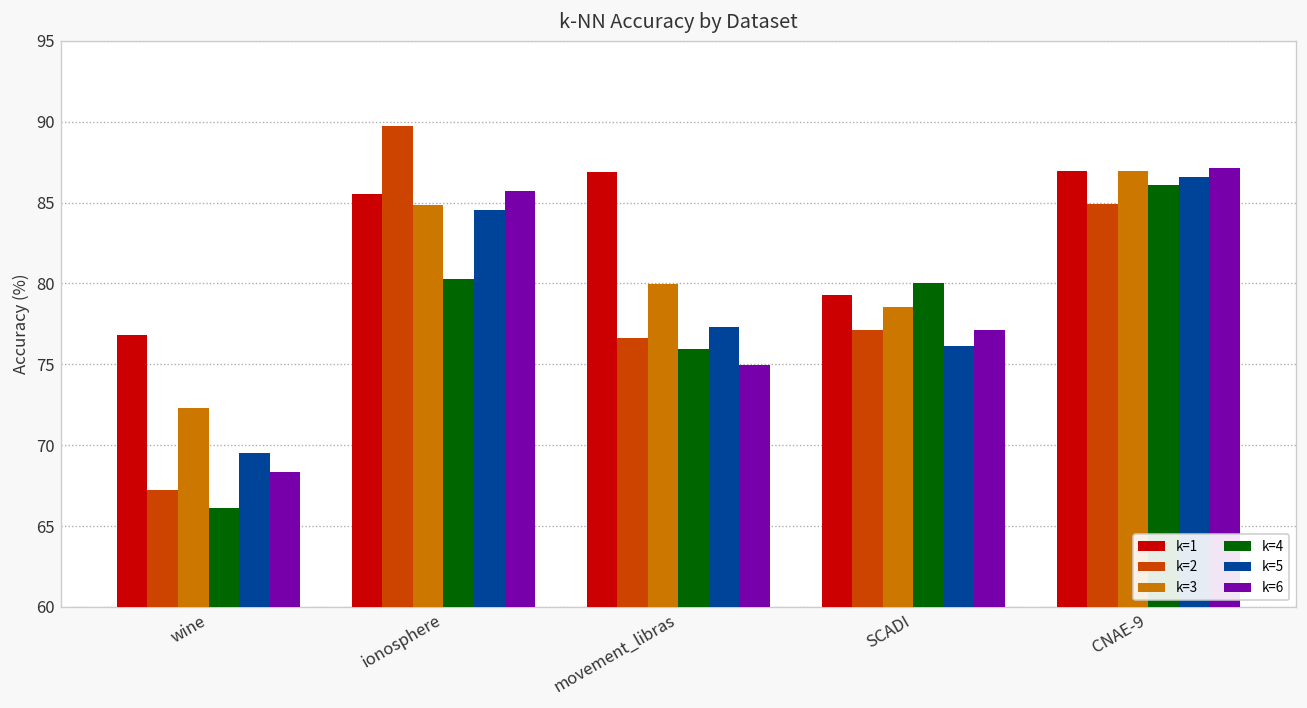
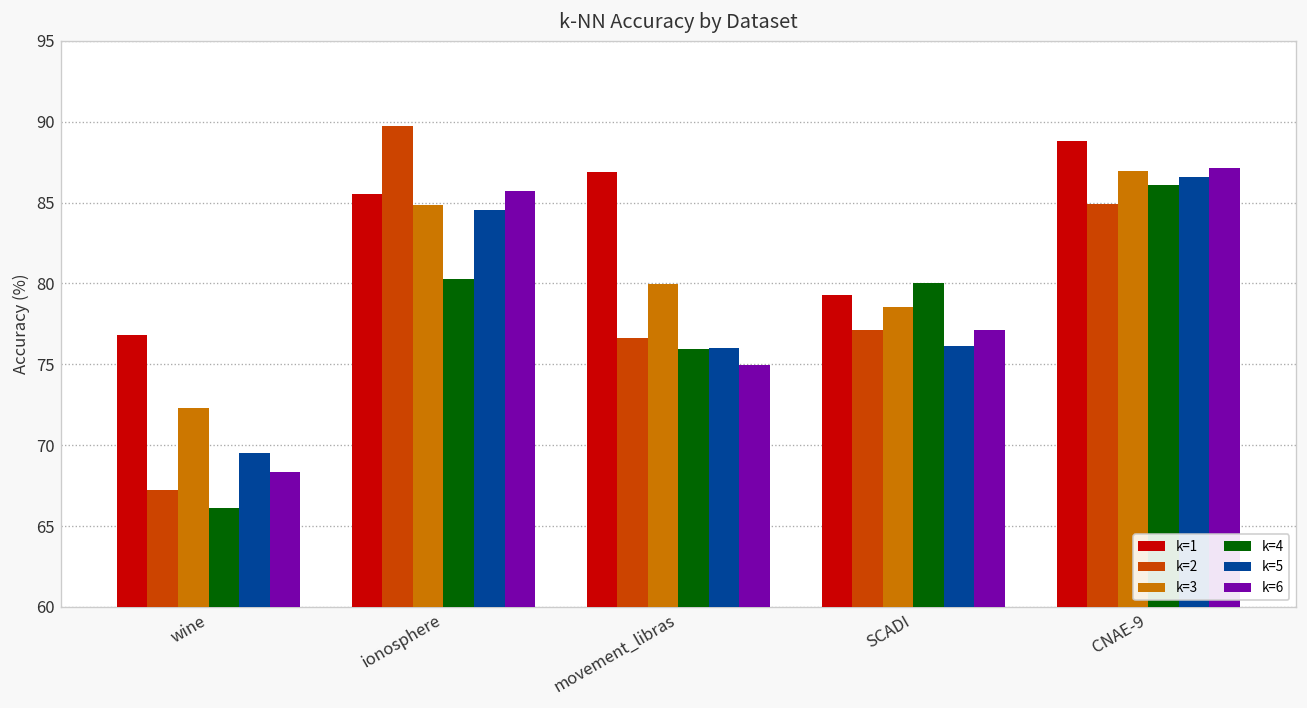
k=5, movement_libras: 77.3 -> 76.0
k=1, CNAE-9: 86.9 -> 88.8
